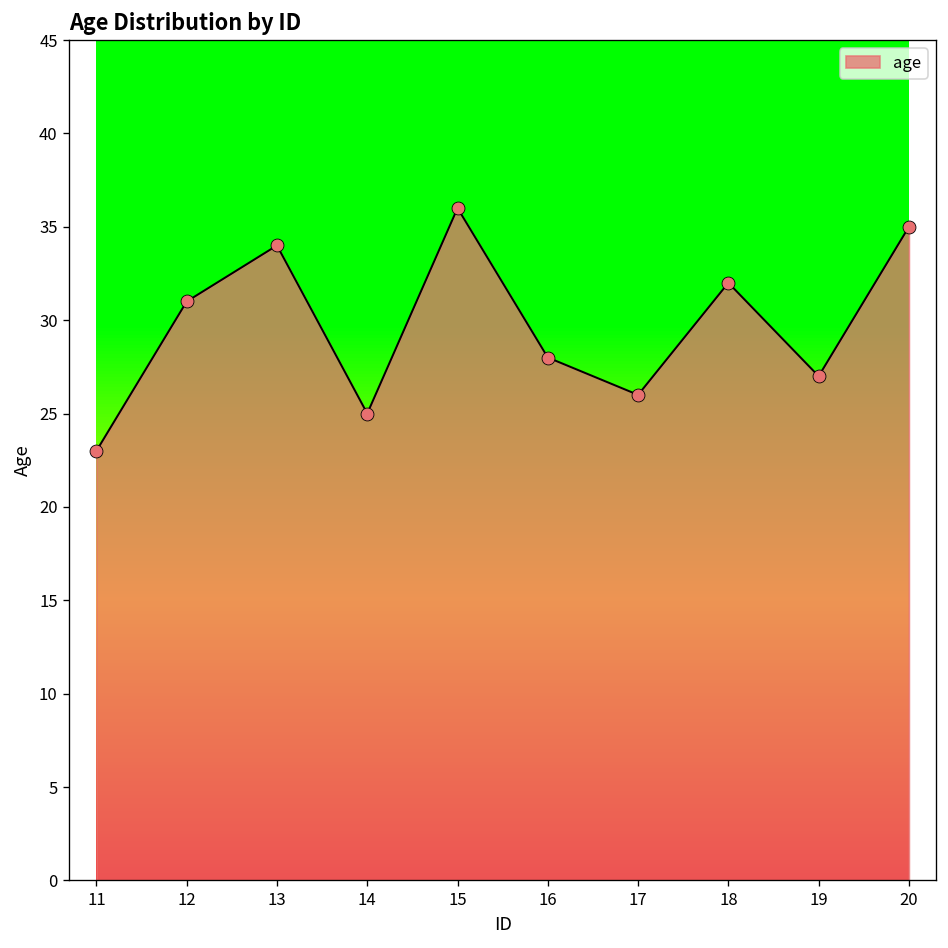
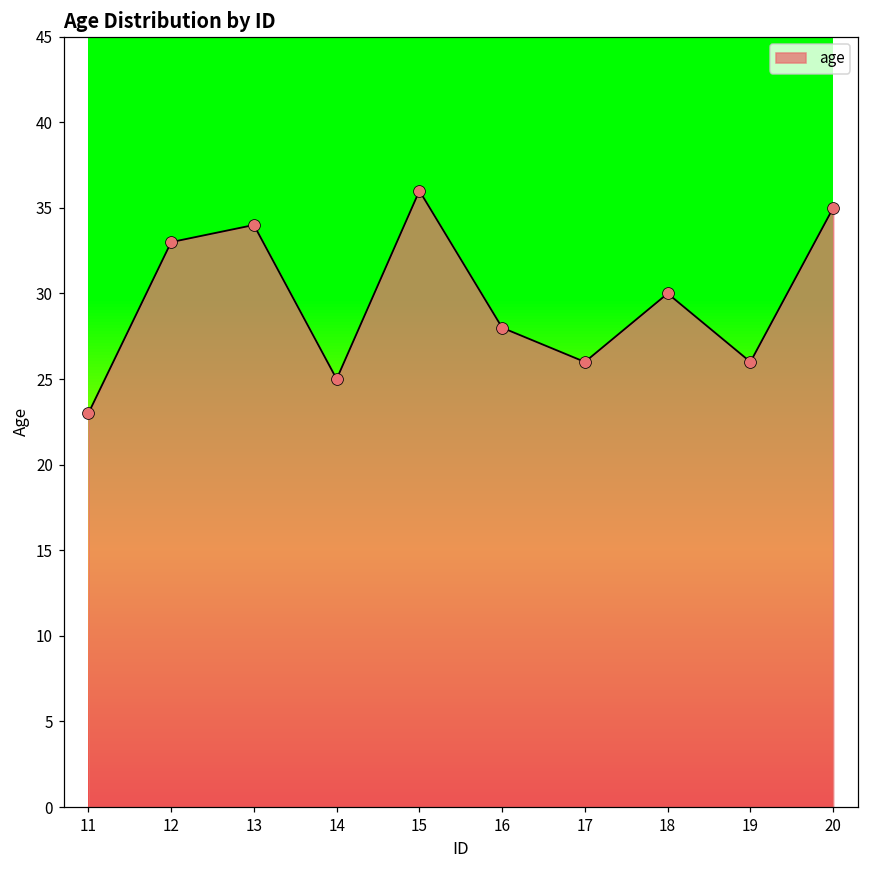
12: 31 -> 33
18: 32 -> 30
19: 27 -> 26
